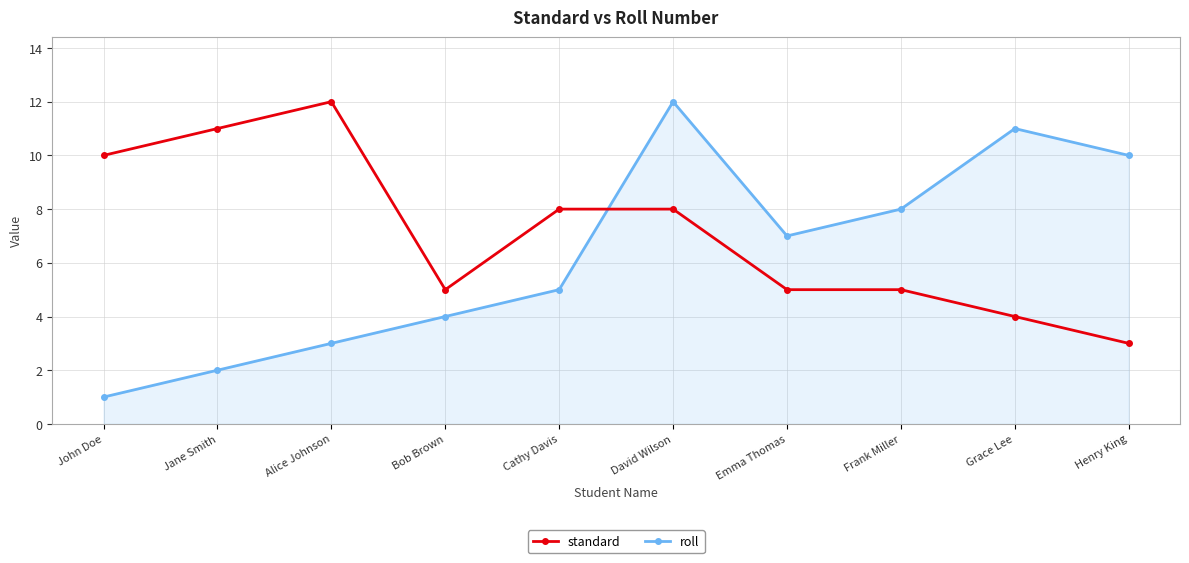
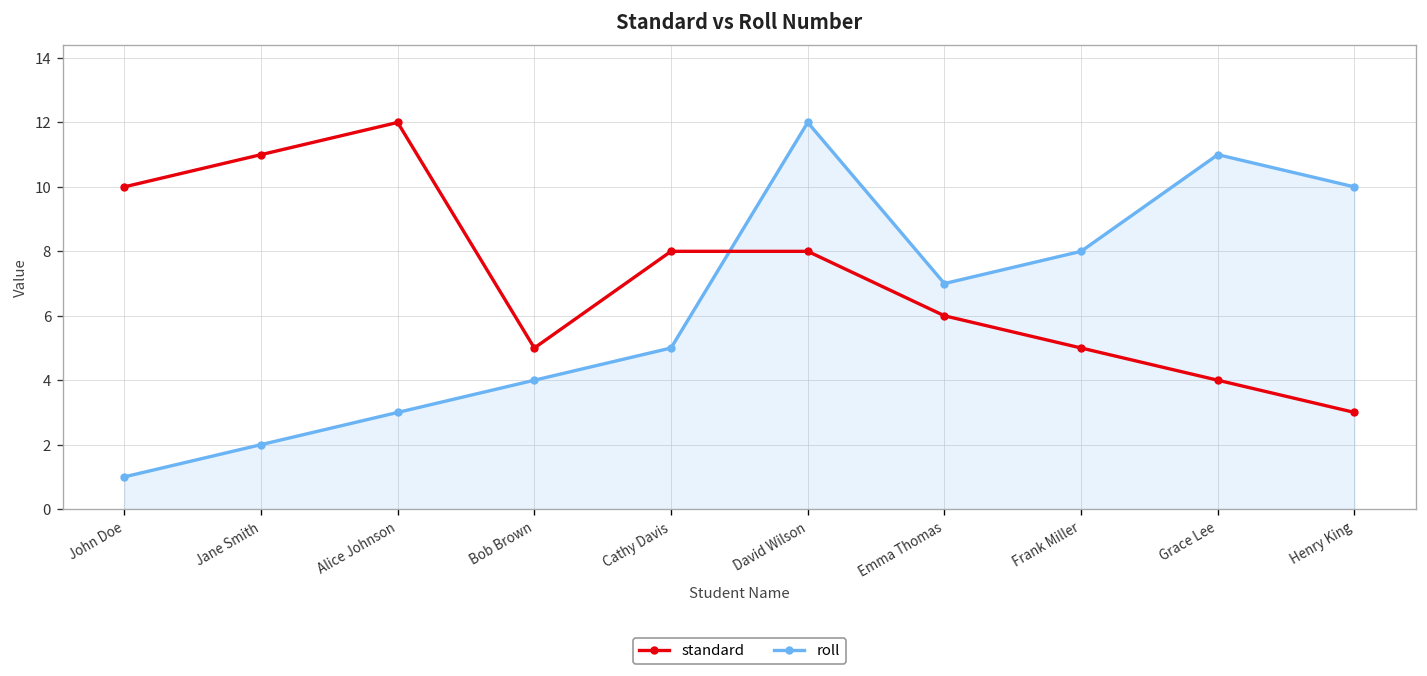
standard, Emma Thomas: 5 -> 6
